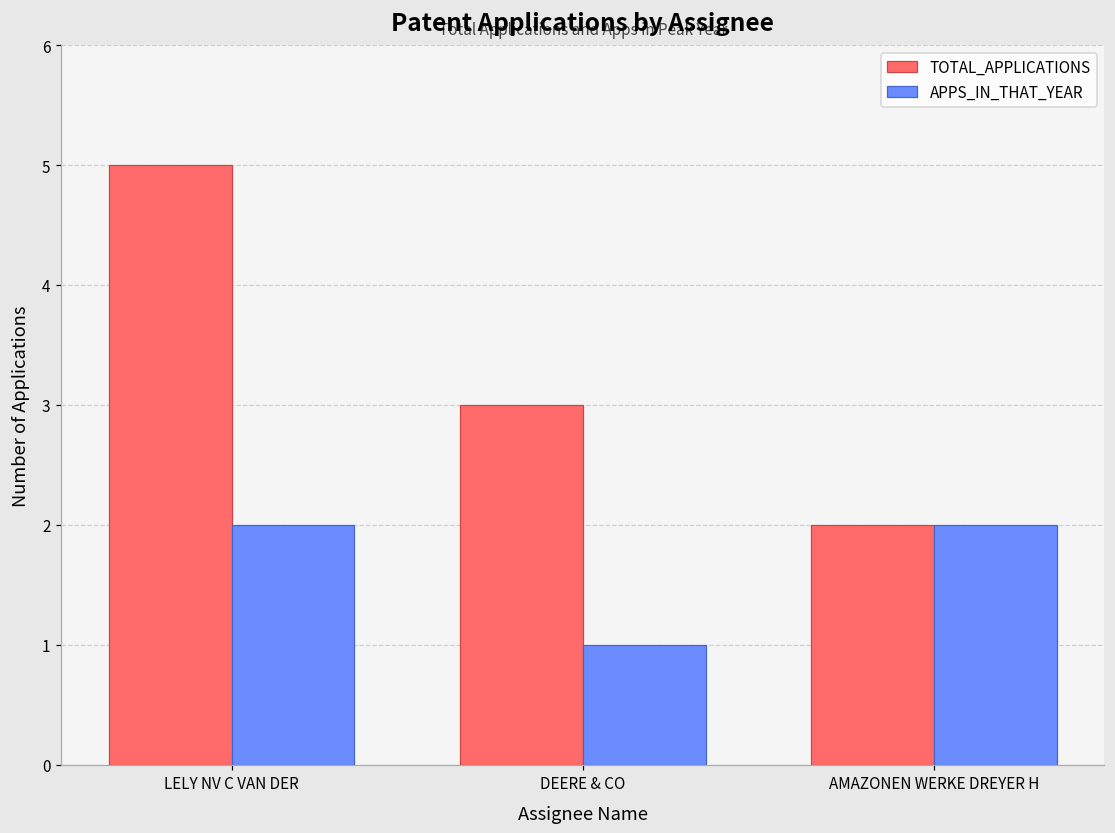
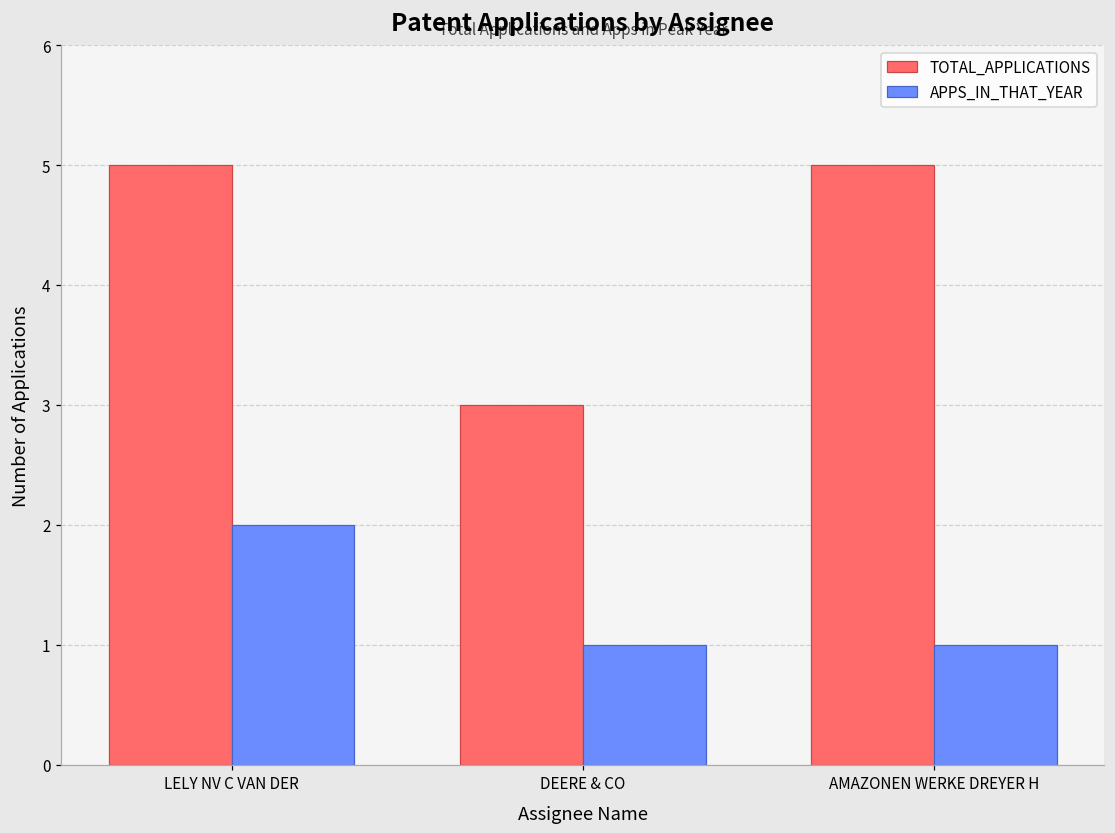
TOTAL_APPLICATIONS, AMAZONEN WERKE DREYER H: 2 -> 5
APPS_IN_THAT_YEAR, AMAZONEN WERKE DREYER H: 2 -> 1
